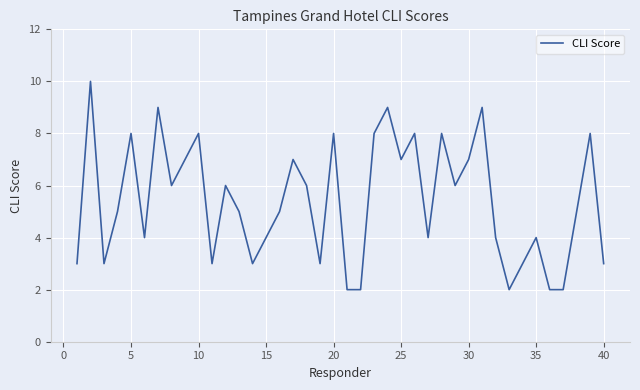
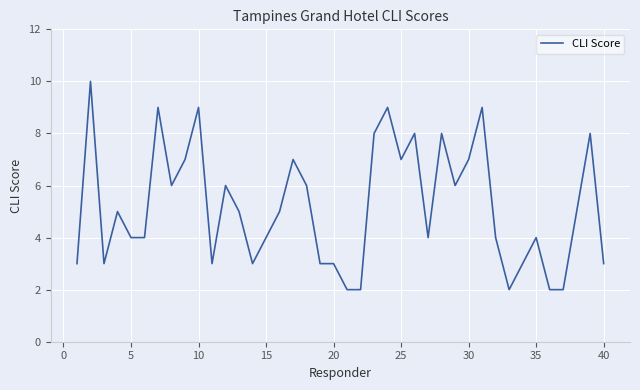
5: 8 -> 4
10: 8 -> 9
20: 8 -> 3
